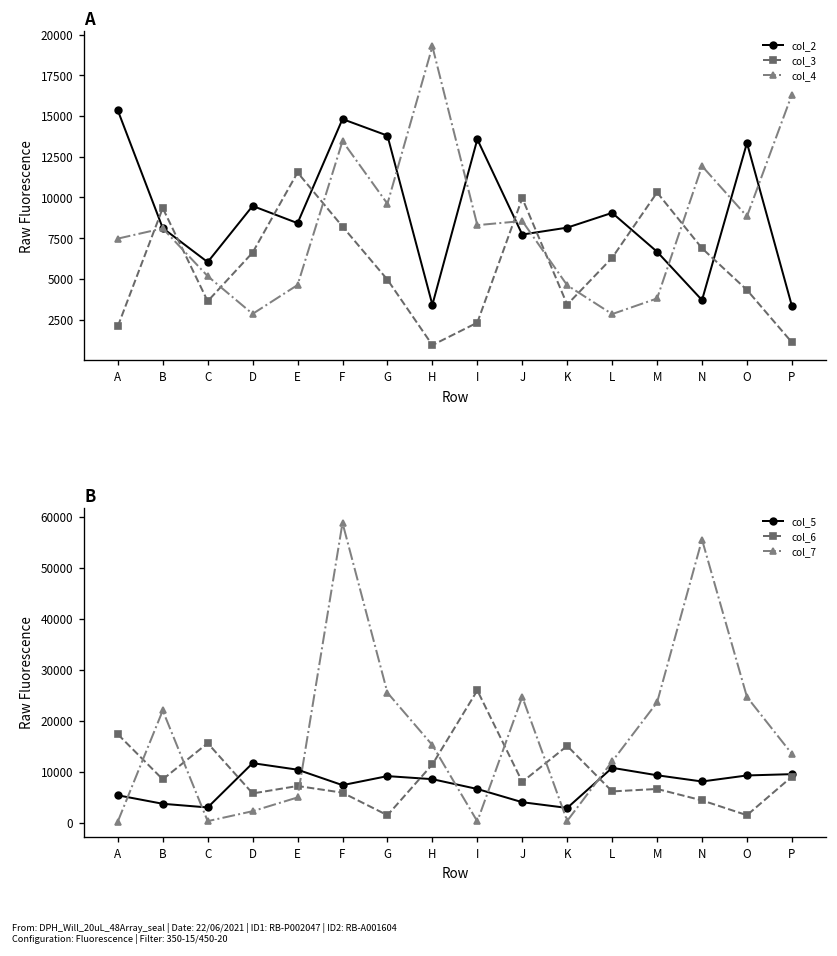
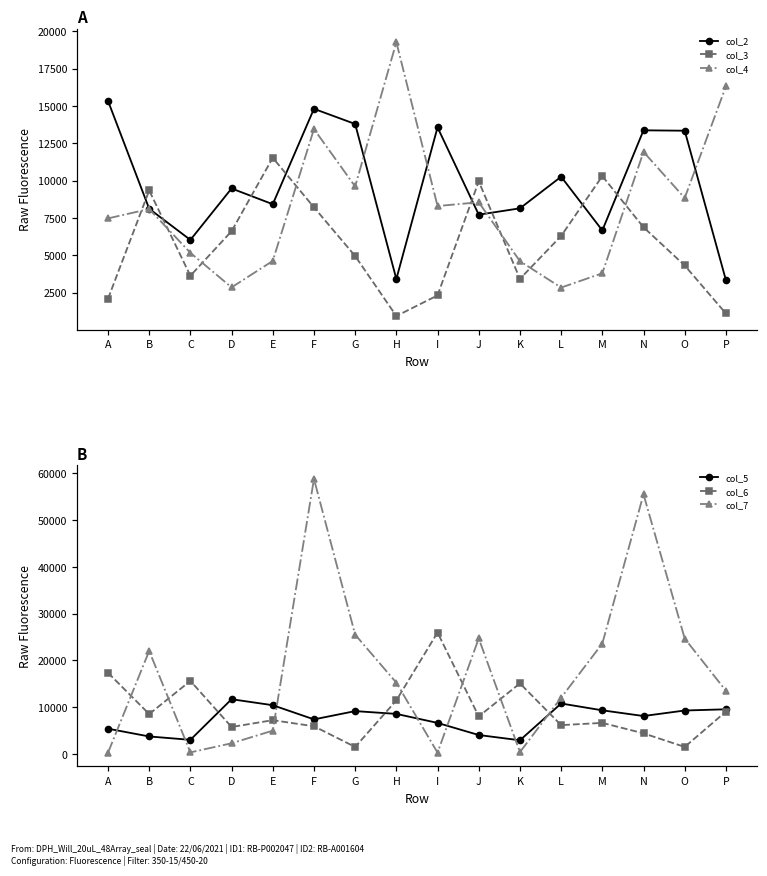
A, col_2, L: 9100 -> 10300
A, col_2, N: 3700 -> 13400
